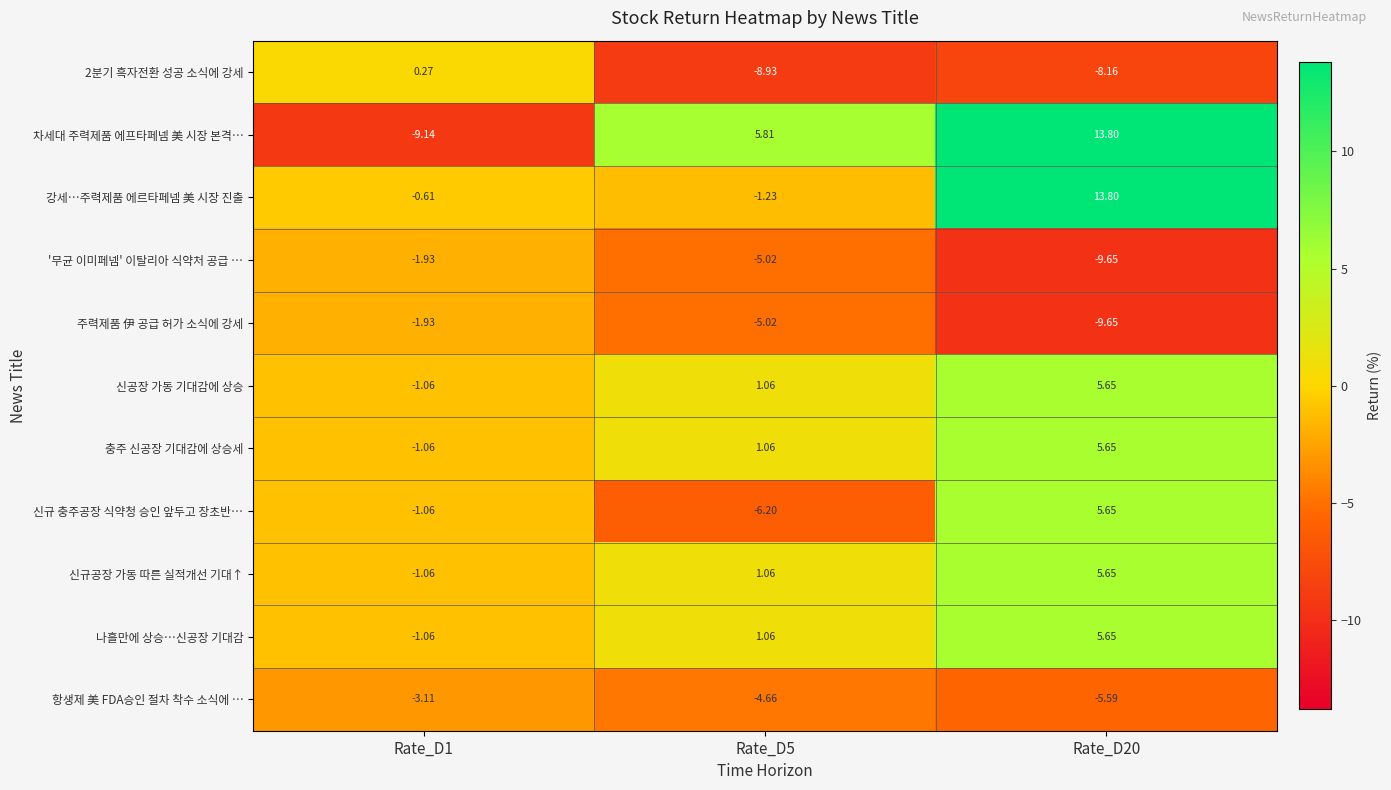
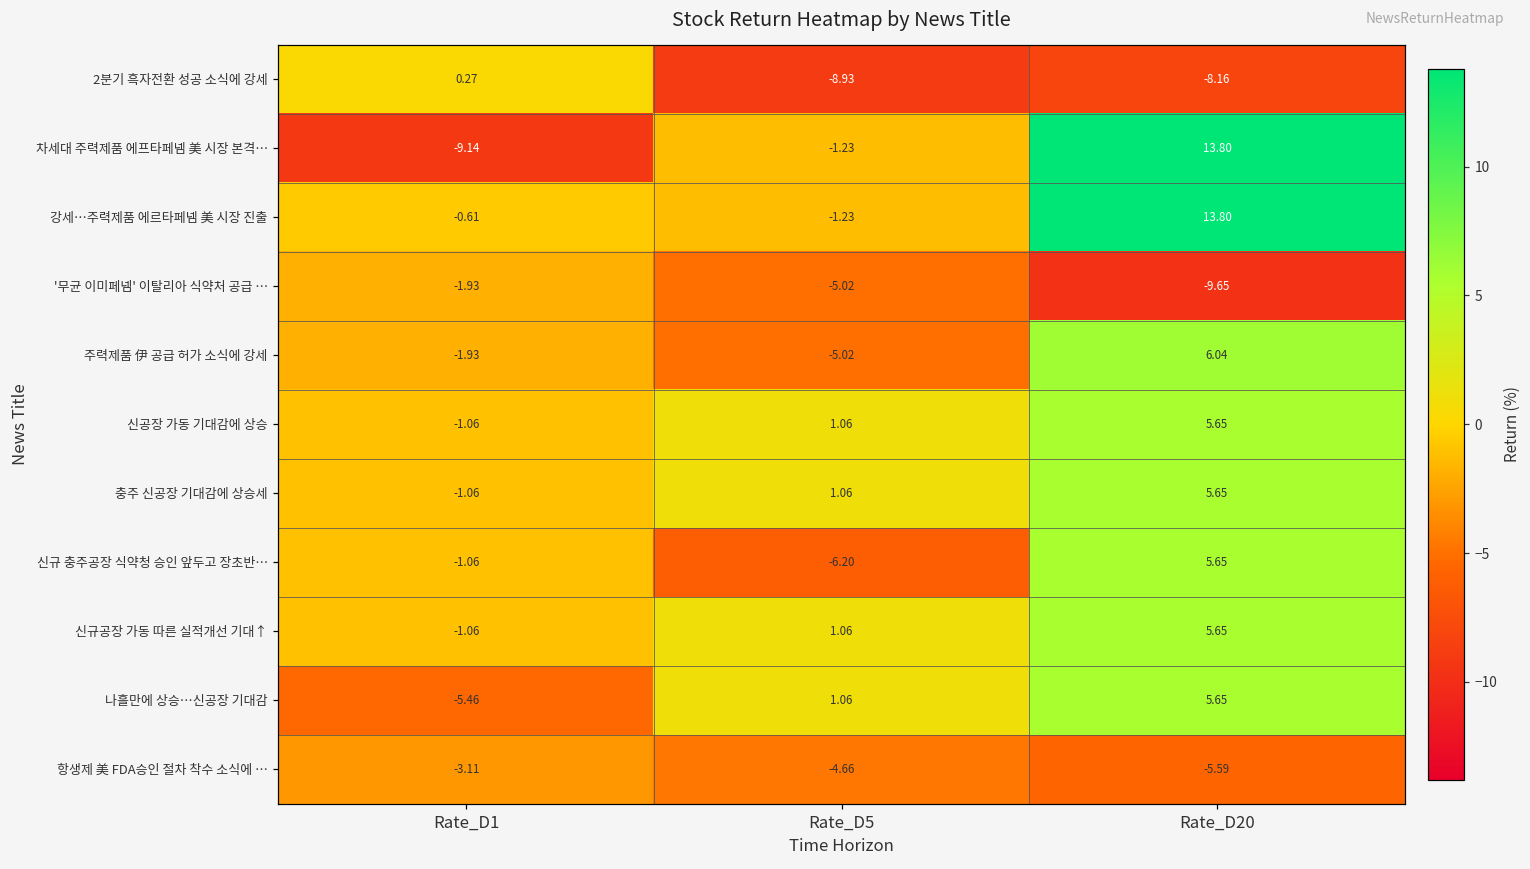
차세대 주력제품 에프타페넴 美 시장 본격…, Rate_D5: 5.81 -> -1.23
주력제품 伊 공급 허가 소식에 강세, Rate_D20: -9.65 -> 6.04
나흘만에 상승…신공장 기대감, Rate_D1: -1.06 -> -5.46
